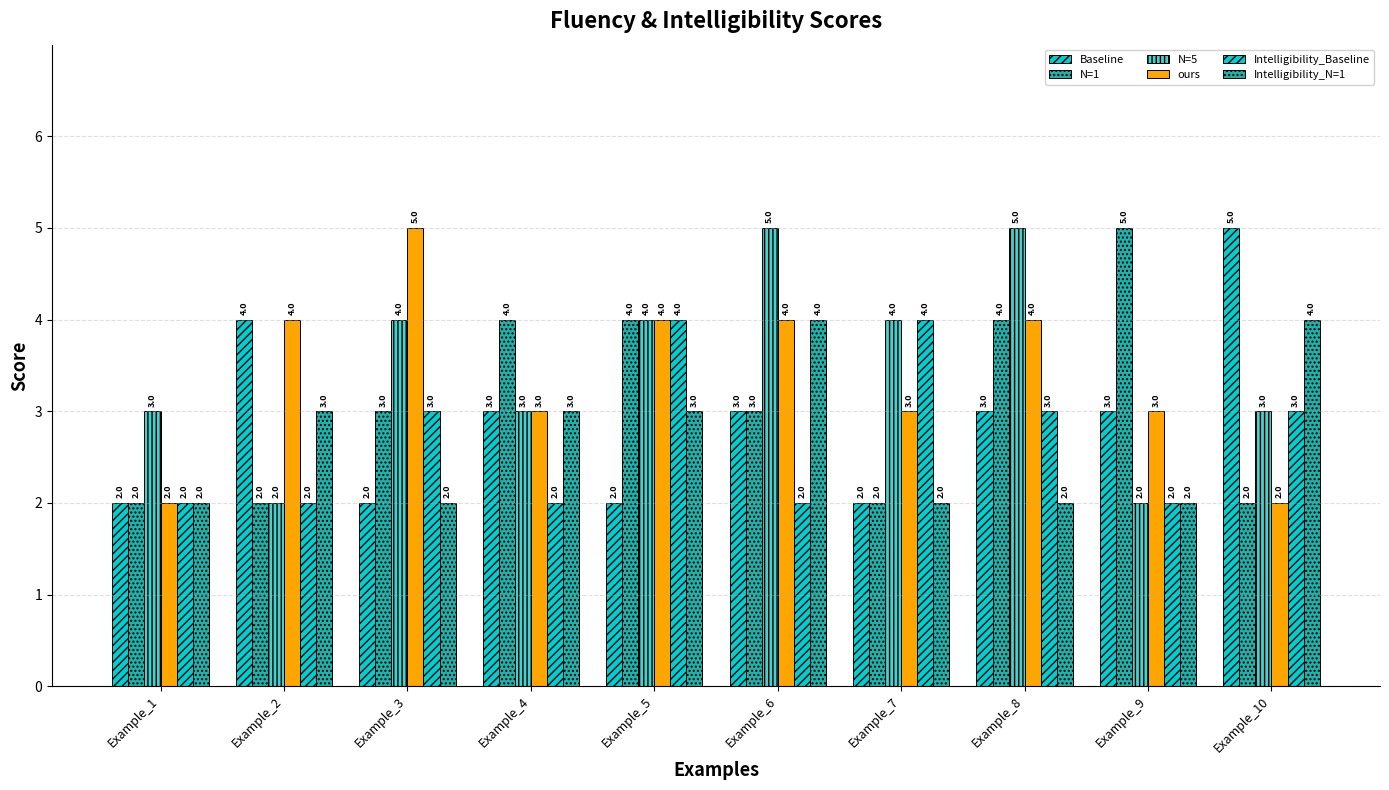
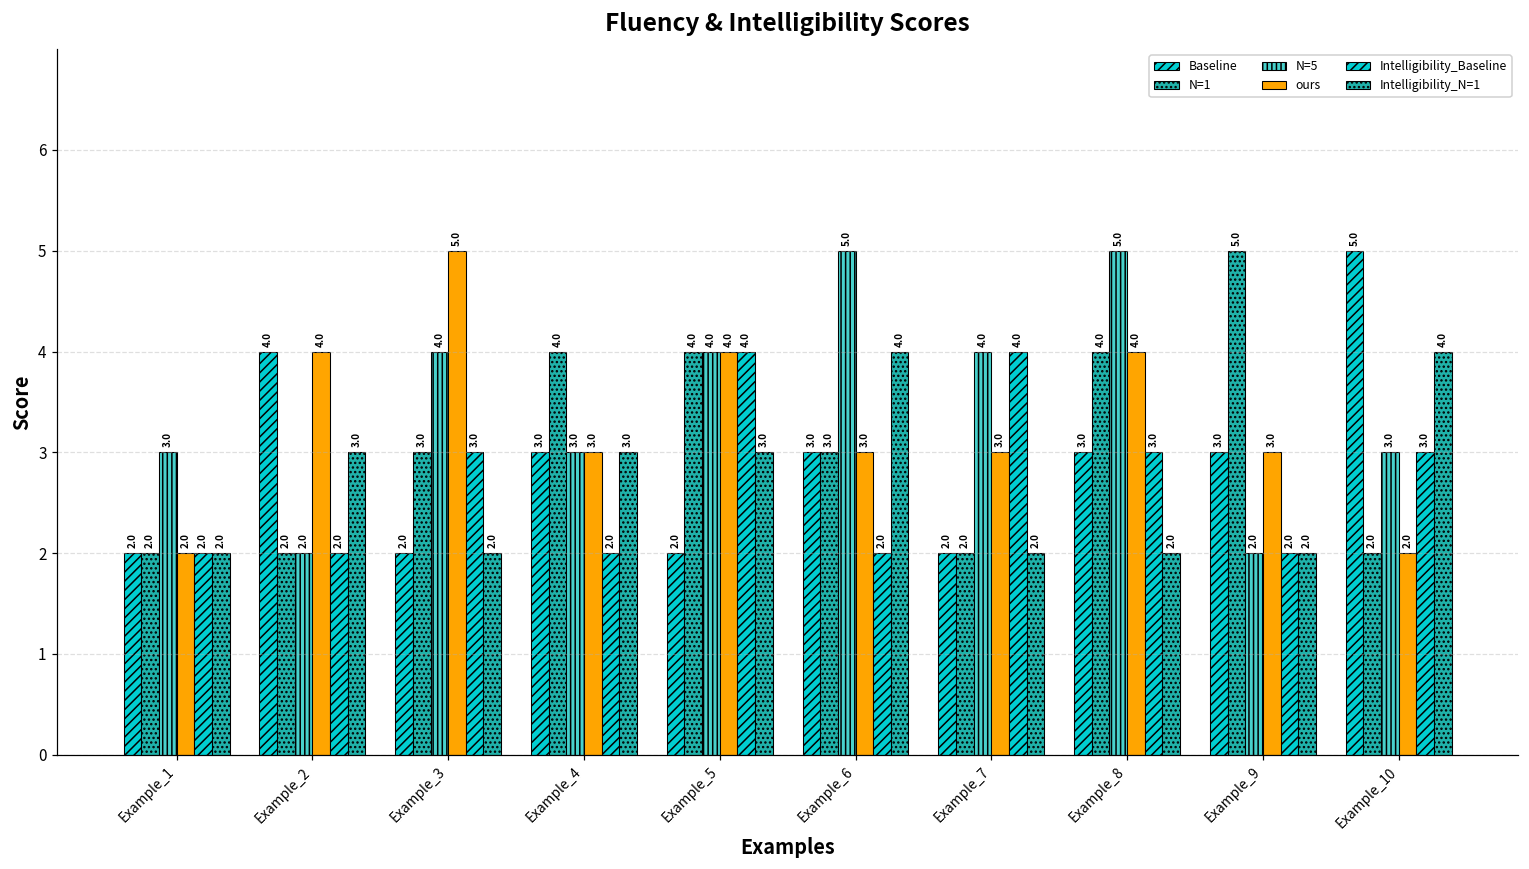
ours, Example_6: 4.0 -> 3.0
